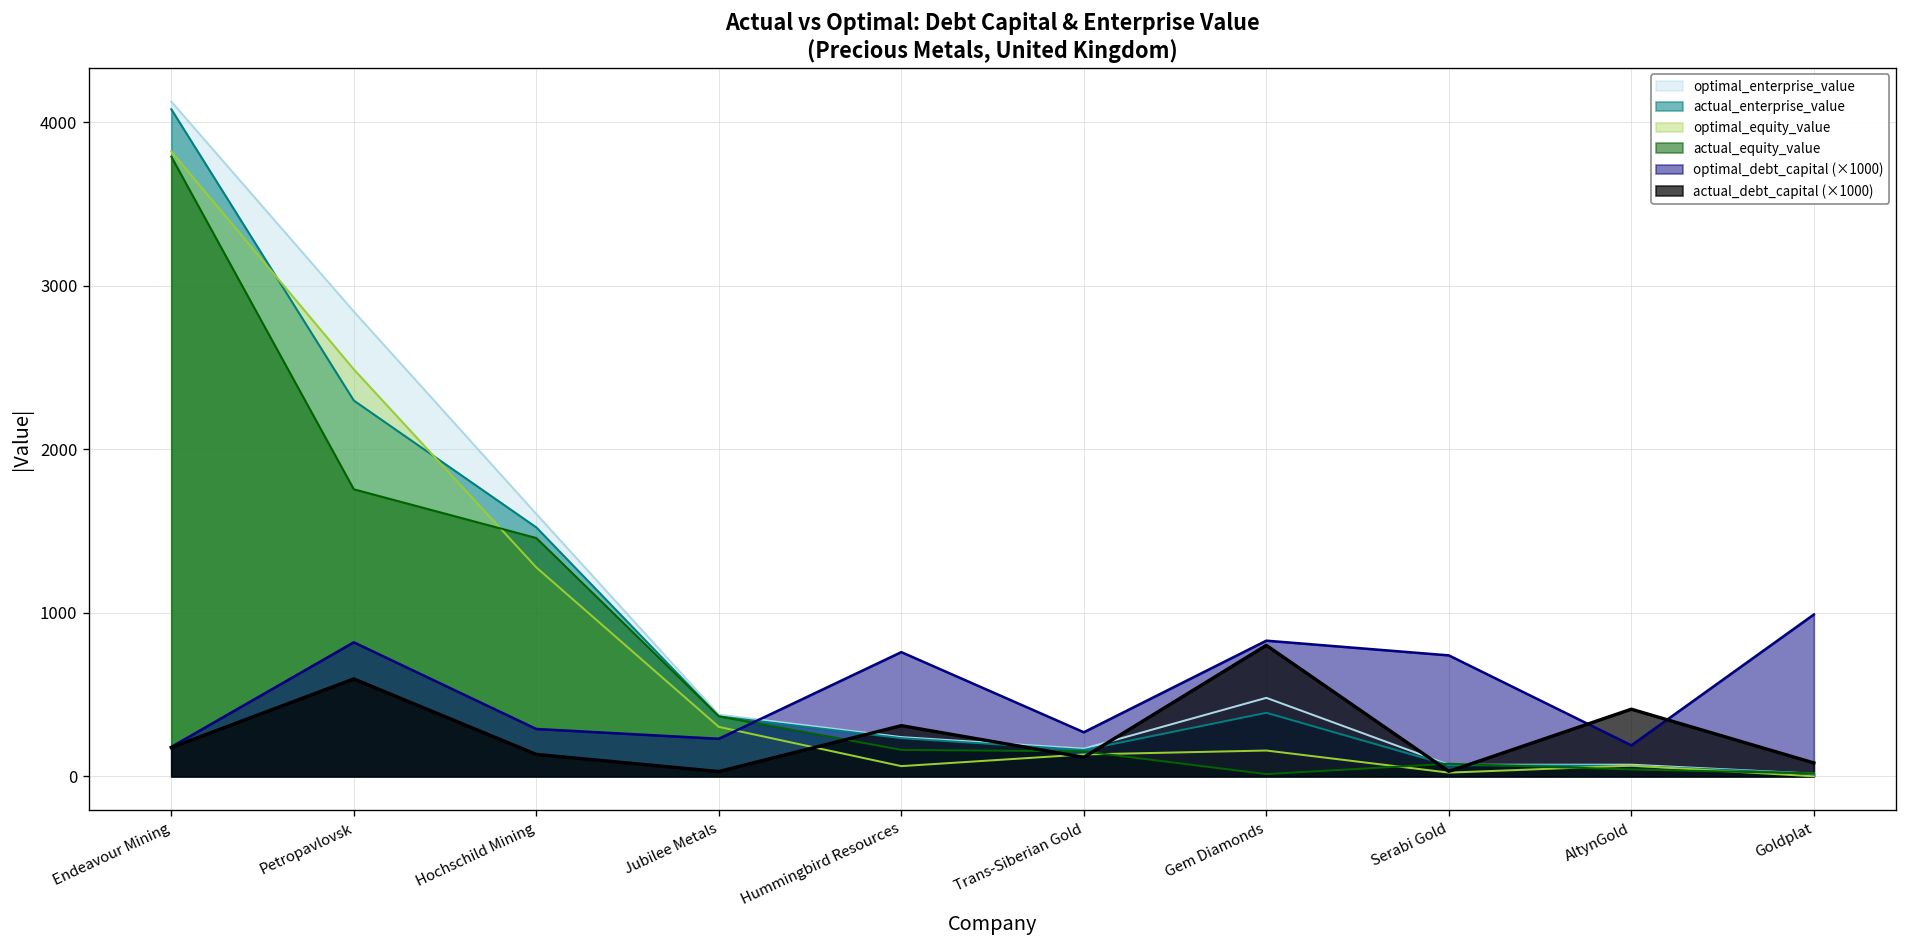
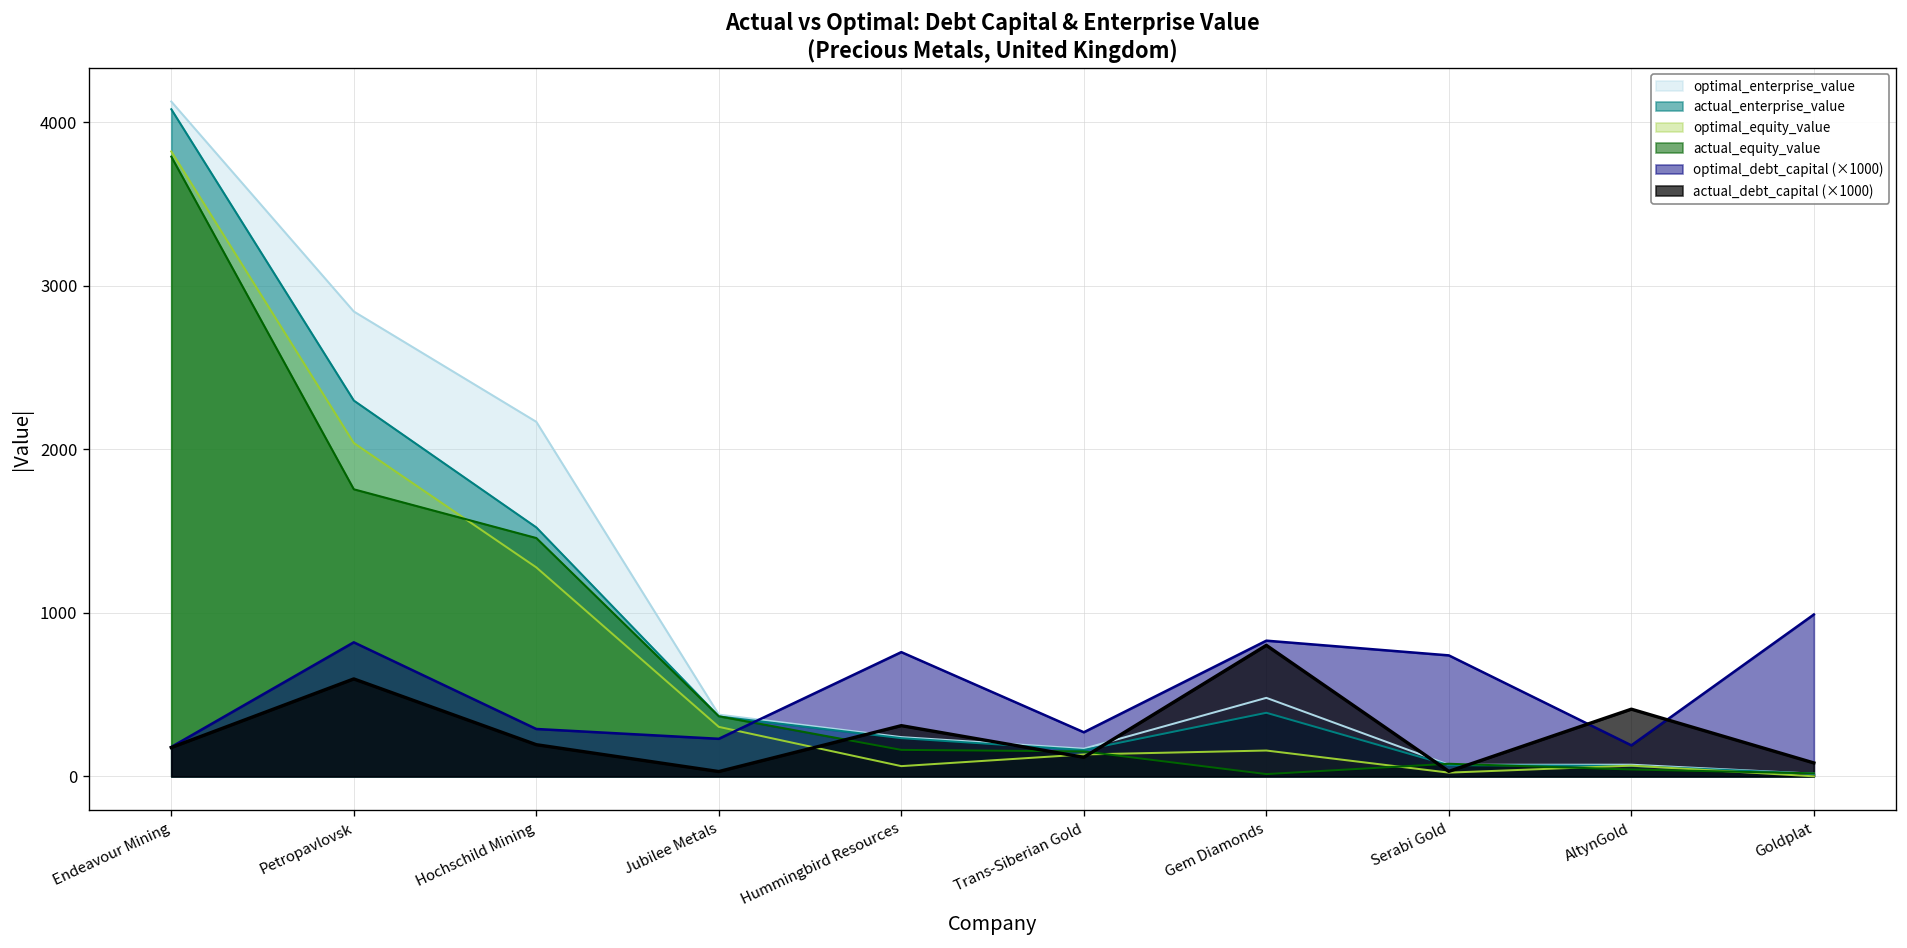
optimal_equity_value, Petropavlovsk: 2490 -> 2040
optimal_enterprise_value, Hochschild Mining: 1600 -> 2170
actual_debt_capital (×1000), Hochschild Mining: 130 -> 190
